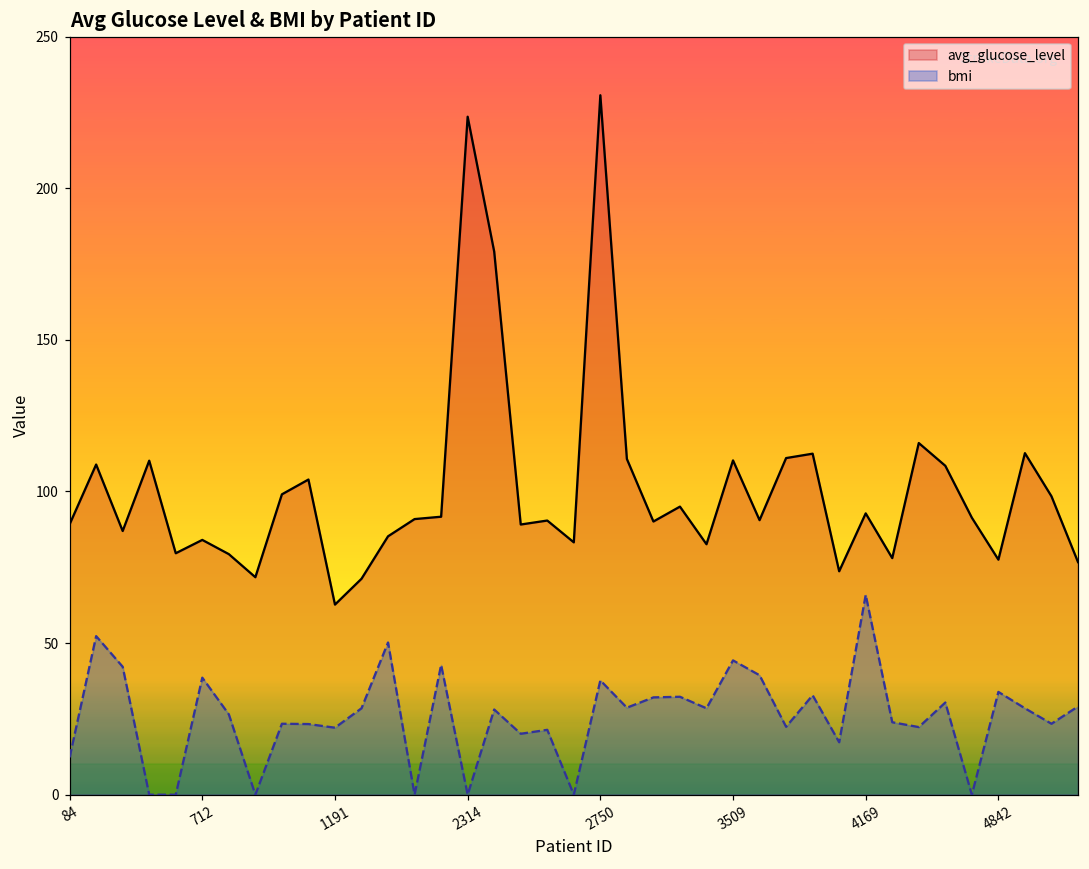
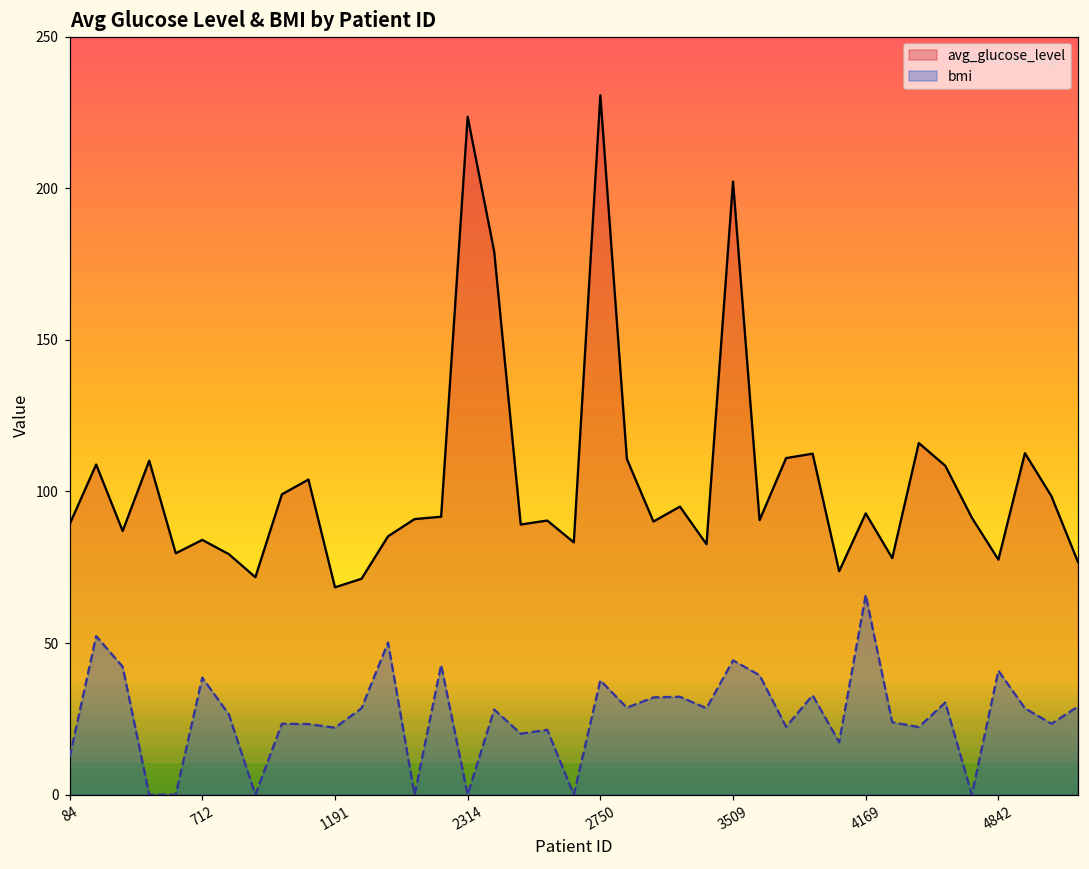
avg_glucose_level, 1191: 63 -> 68
avg_glucose_level, 3509: 110 -> 202
bmi, 4842: 34 -> 41
